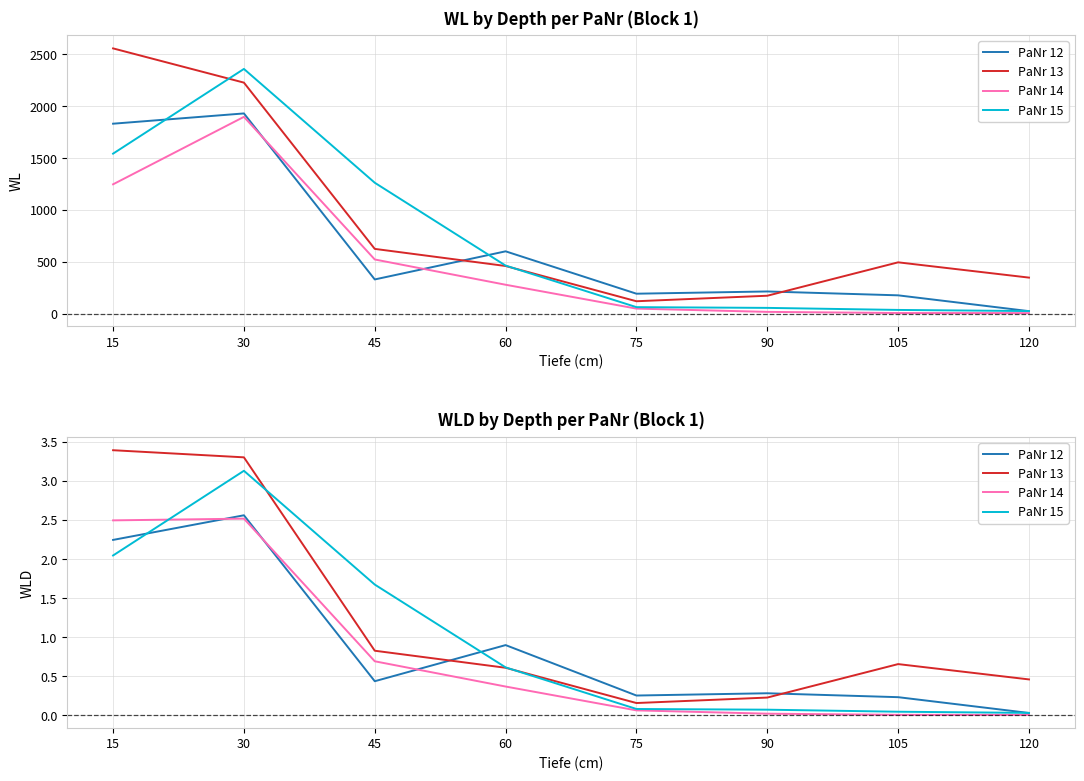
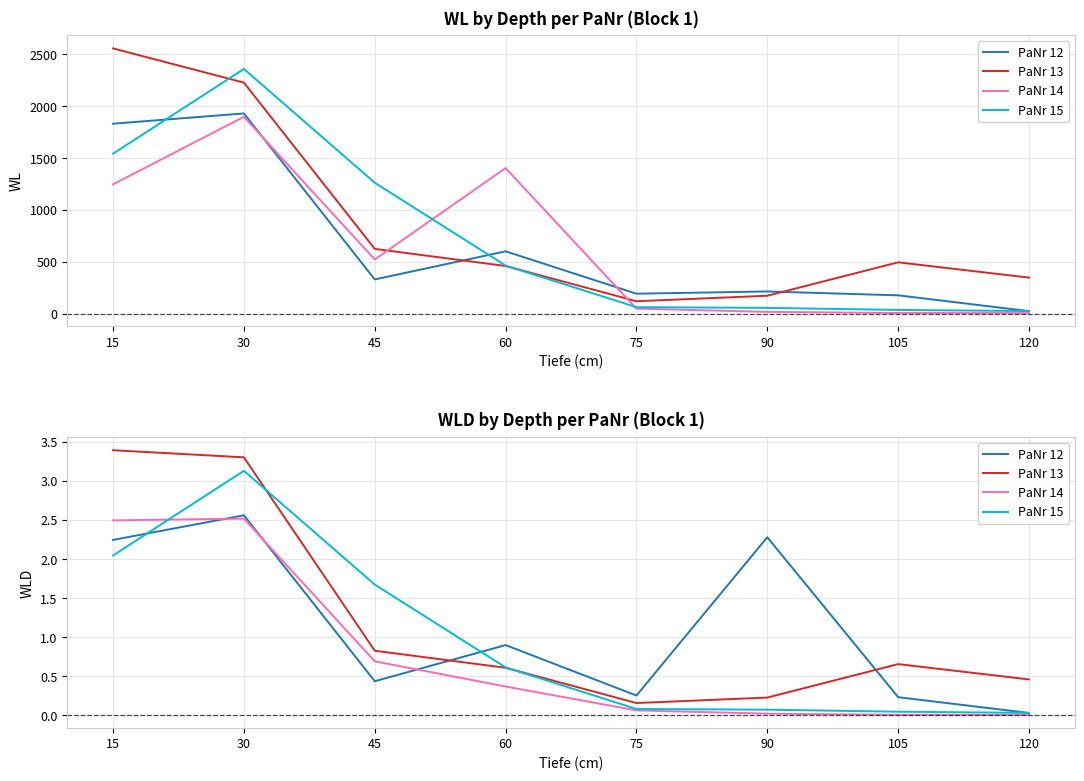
WL by Depth per PaNr (Block 1), PaNr 14, 60: 280 -> 1400
WLD by Depth per PaNr (Block 1), PaNr 12, 90: 0.3 -> 2.3
